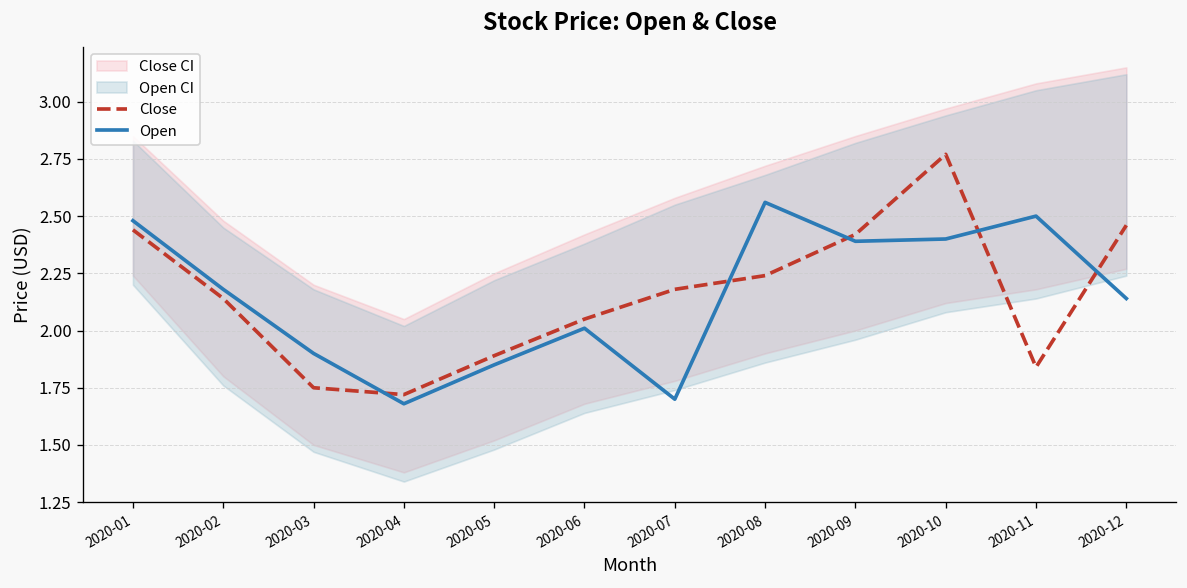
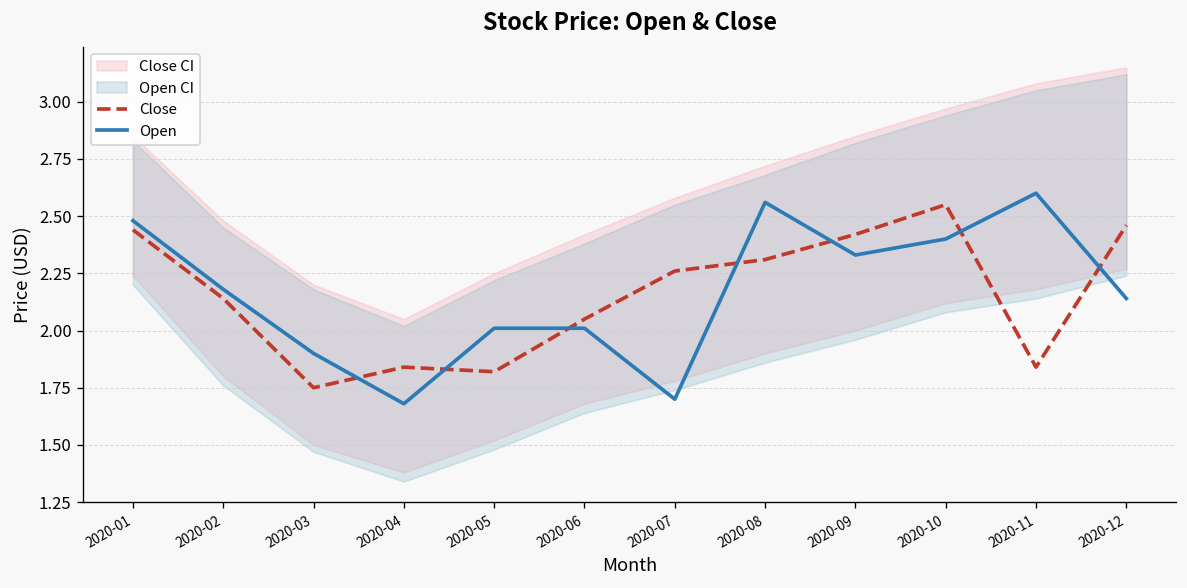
Close, 2020-04: 1.72 -> 1.84
Close, 2020-05: 1.89 -> 1.82
Open, 2020-05: 1.85 -> 2.01
Close, 2020-07: 2.18 -> 2.26
Close, 2020-08: 2.24 -> 2.31
Open, 2020-09: 2.39 -> 2.33
Close, 2020-10: 2.77 -> 2.55
Open, 2020-11: 2.5 -> 2.6
